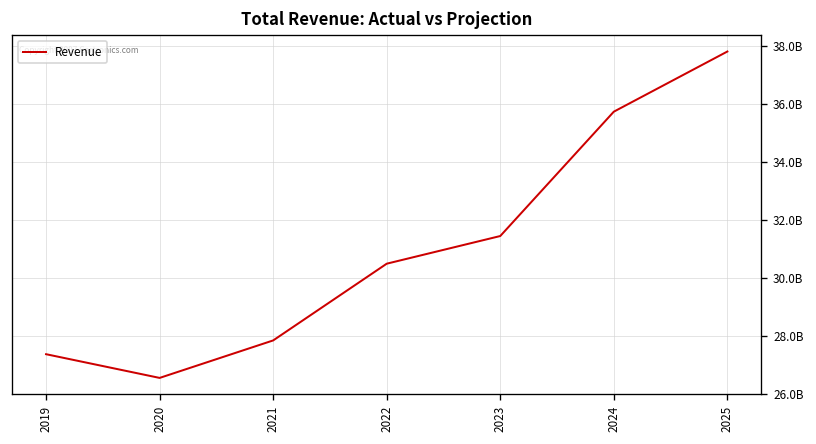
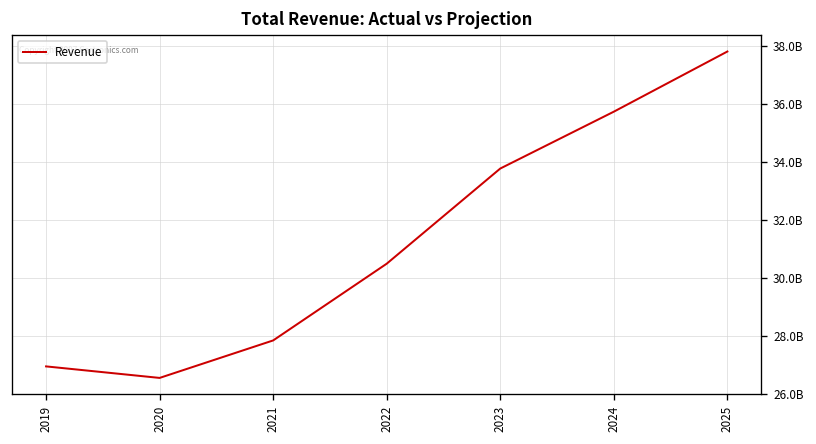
2019: 27400000000 -> 26900000000
2023: 31400000000 -> 33800000000
